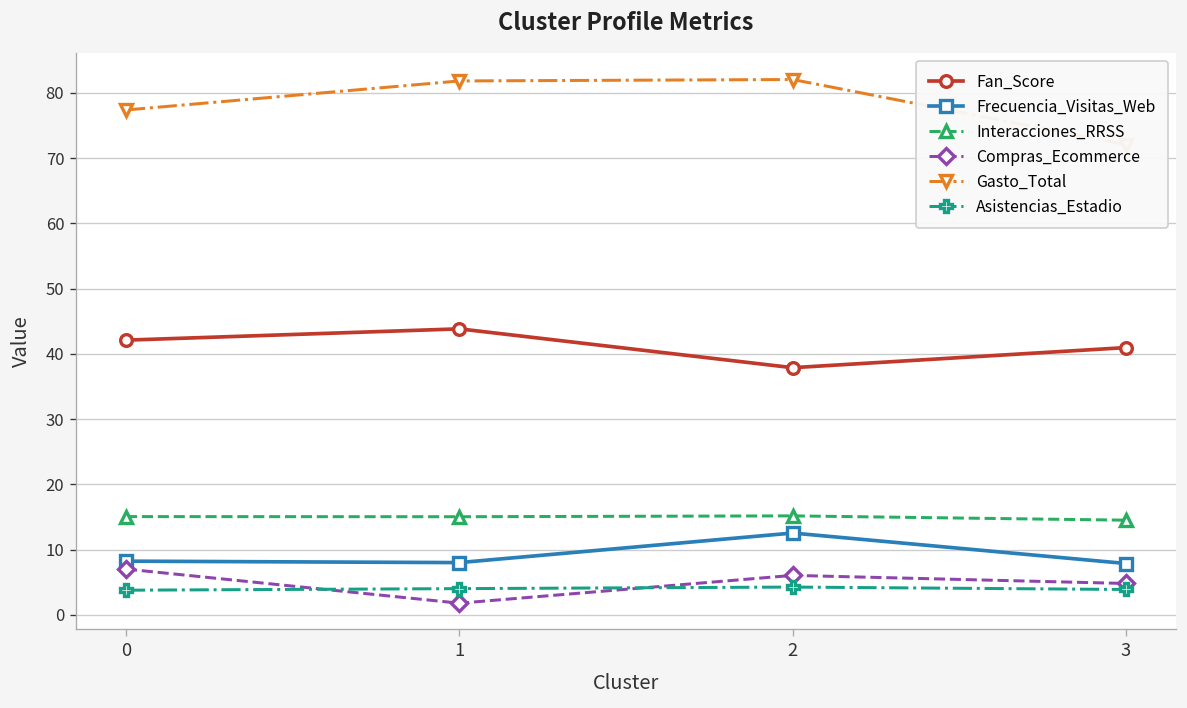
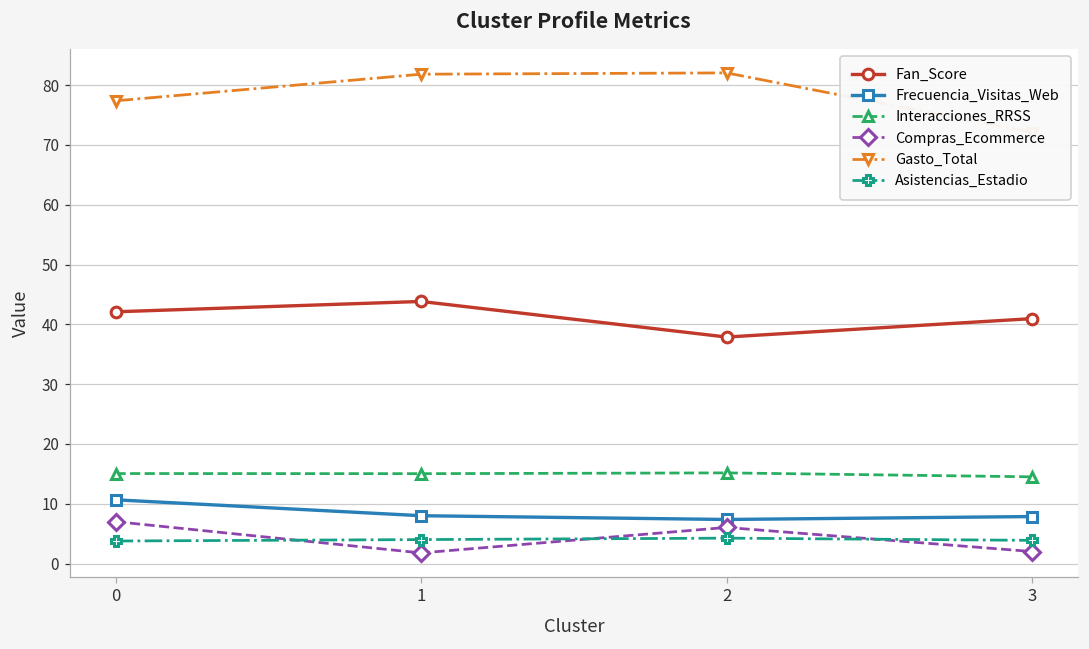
Frecuencia_Visitas_Web, 0: 8 -> 11
Frecuencia_Visitas_Web, 2: 13 -> 7
Compras_Ecommerce, 3: 5 -> 2
